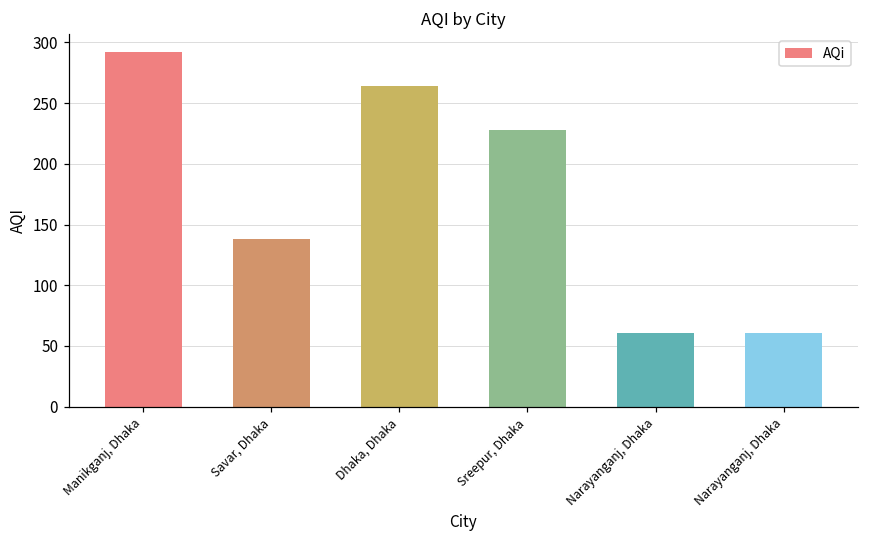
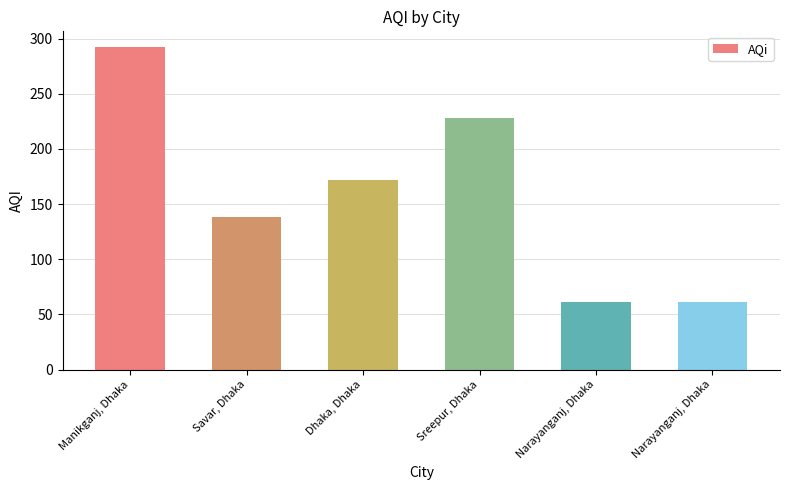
Dhaka, Dhaka: 264 -> 172
